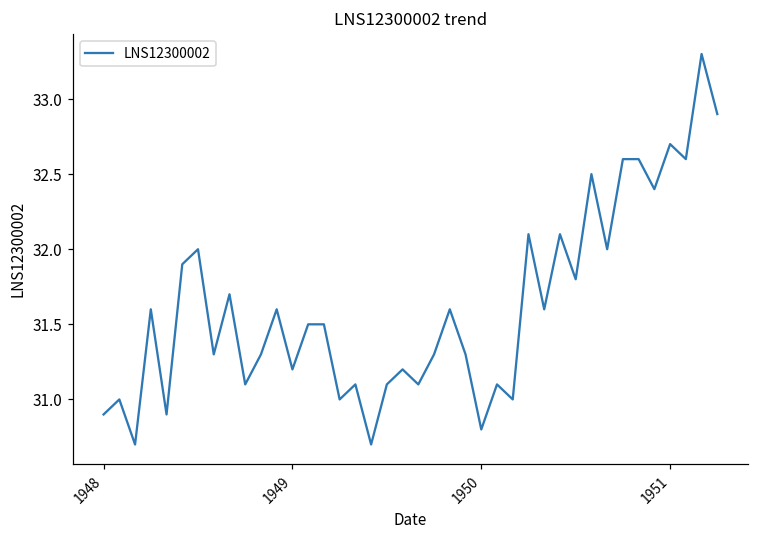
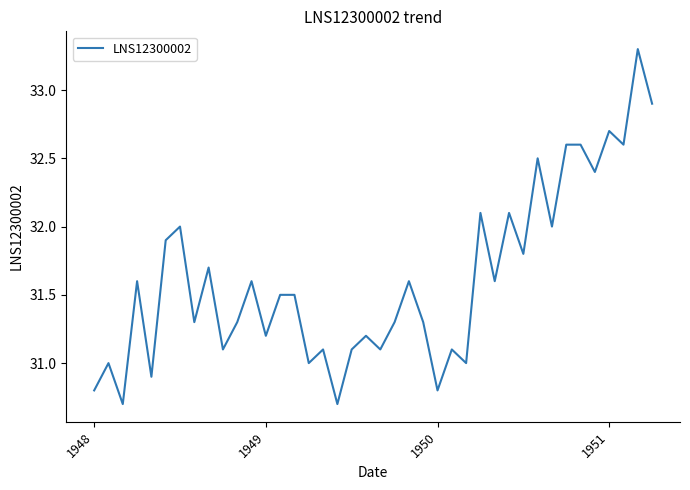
1948: 30.9 -> 30.8
